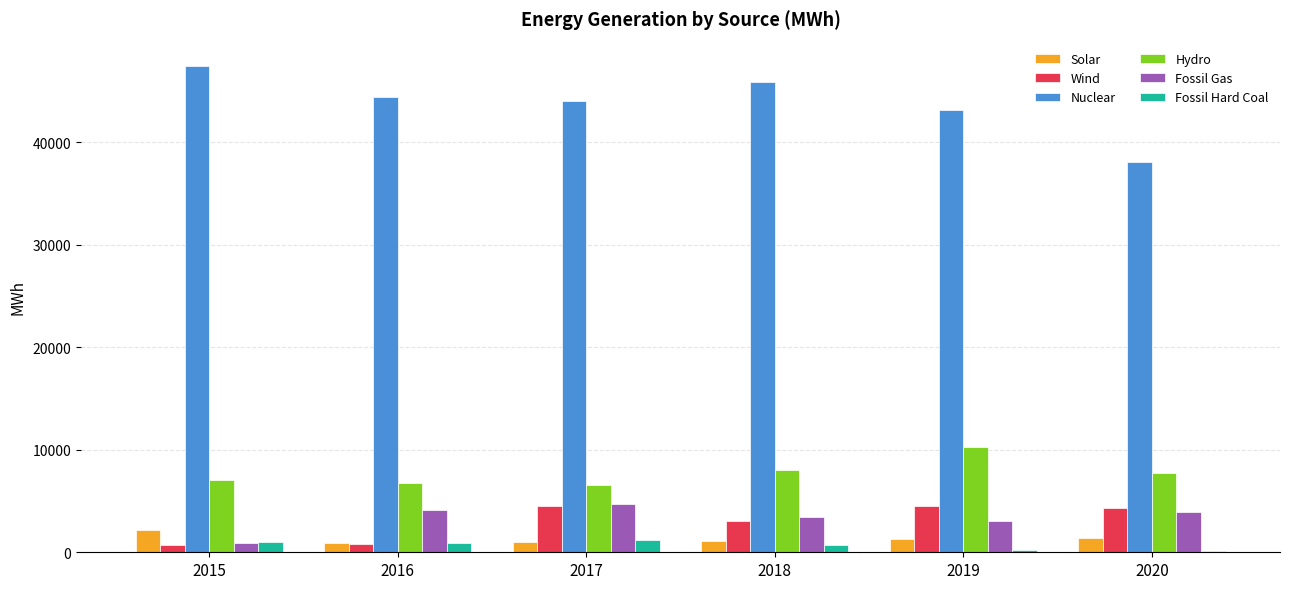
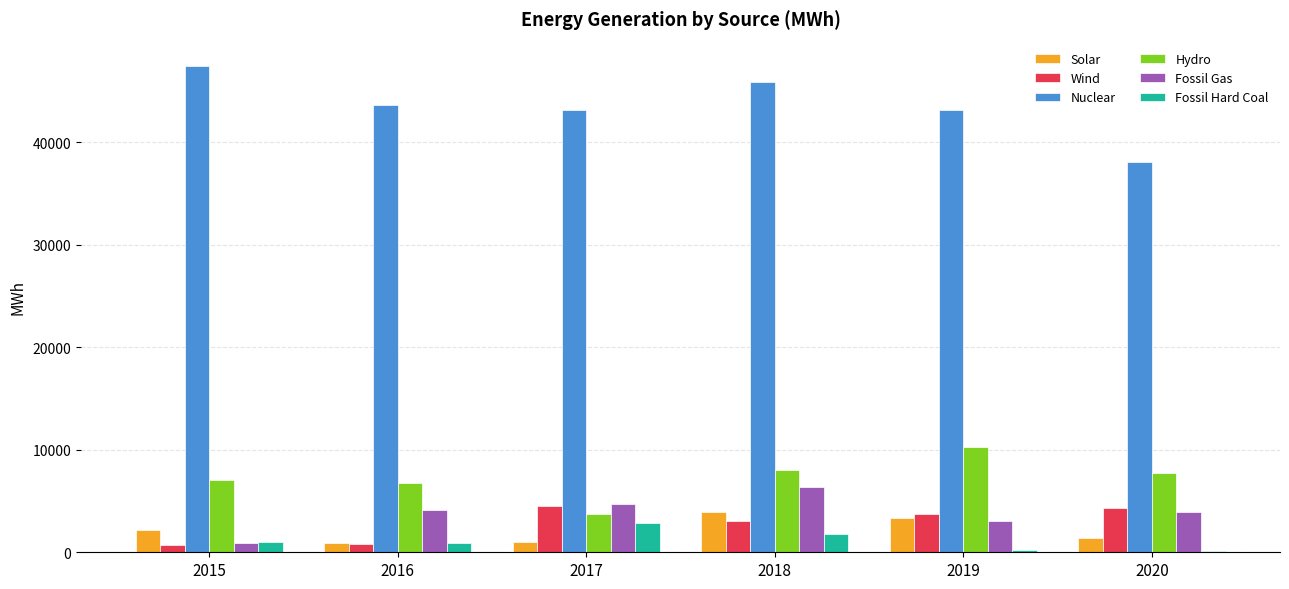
Nuclear, 2016: 44400 -> 43600
Nuclear, 2017: 44000 -> 43200
Hydro, 2017: 6500 -> 3700
Fossil Hard Coal, 2017: 1200 -> 2800
Solar, 2018: 1100 -> 3900
Fossil Gas, 2018: 3400 -> 6300
Fossil Hard Coal, 2018: 700 -> 1800
Solar, 2019: 1300 -> 3400
Wind, 2019: 4500 -> 3700
